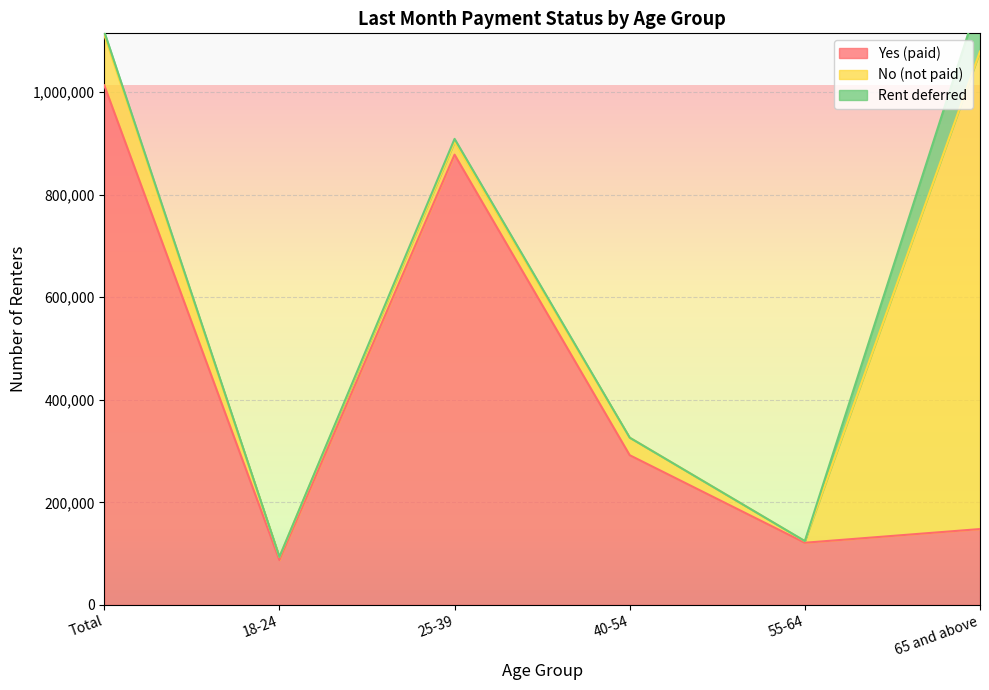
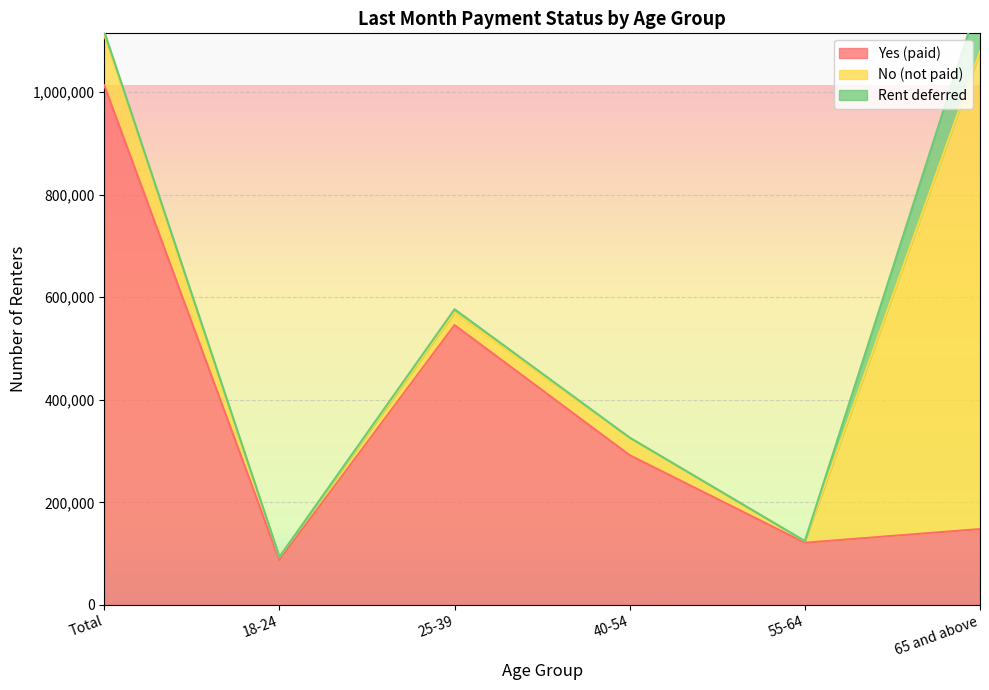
Yes (paid), 25-39: 880,000 -> 550,000
